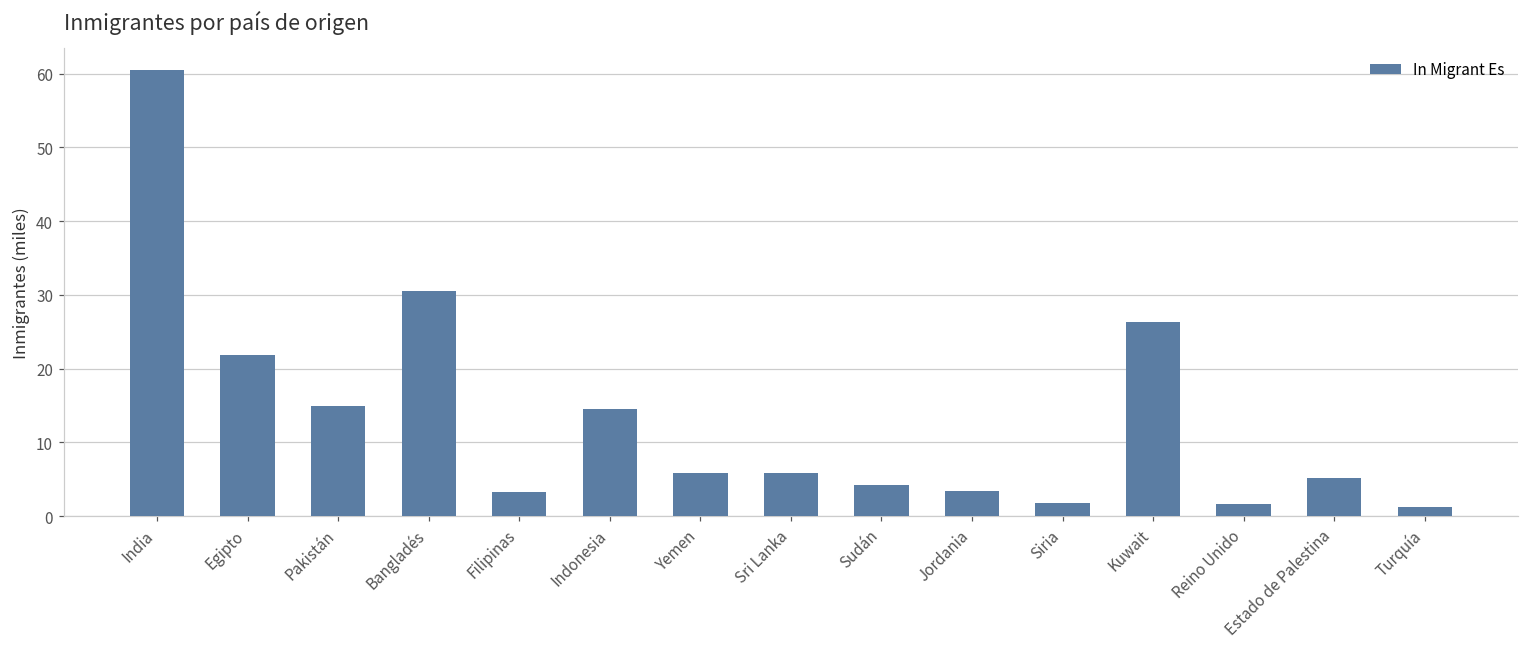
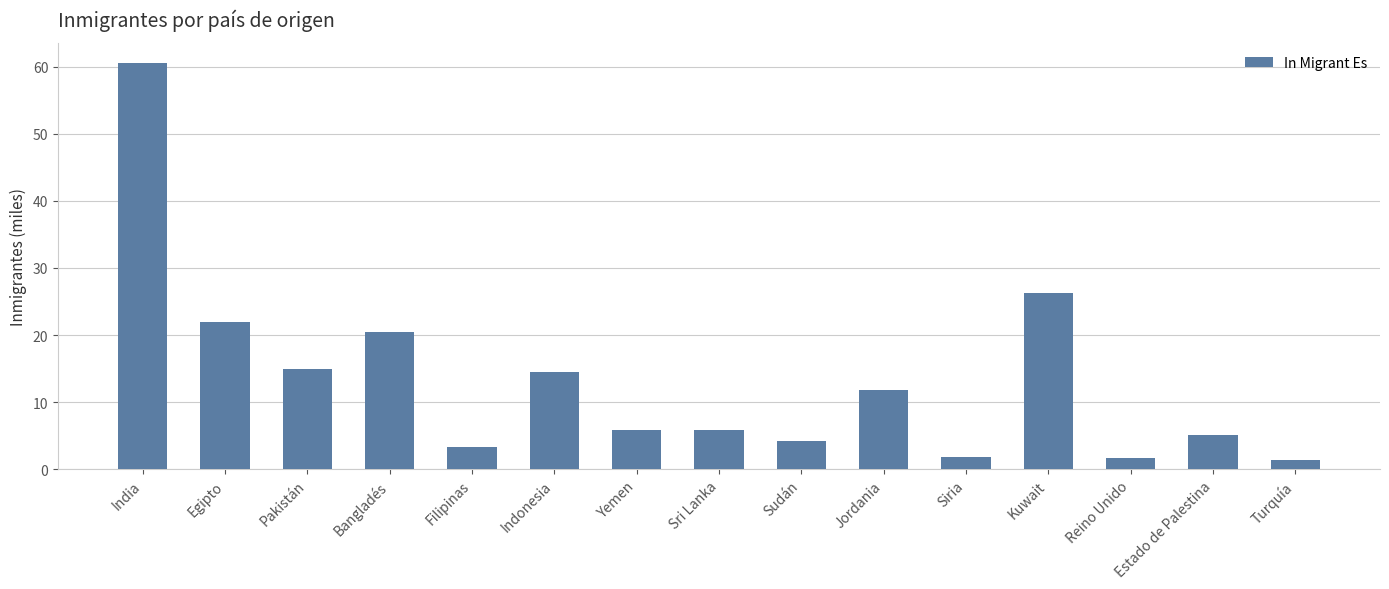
Bangladés: 30 -> 20
Jordania: 3 -> 12
